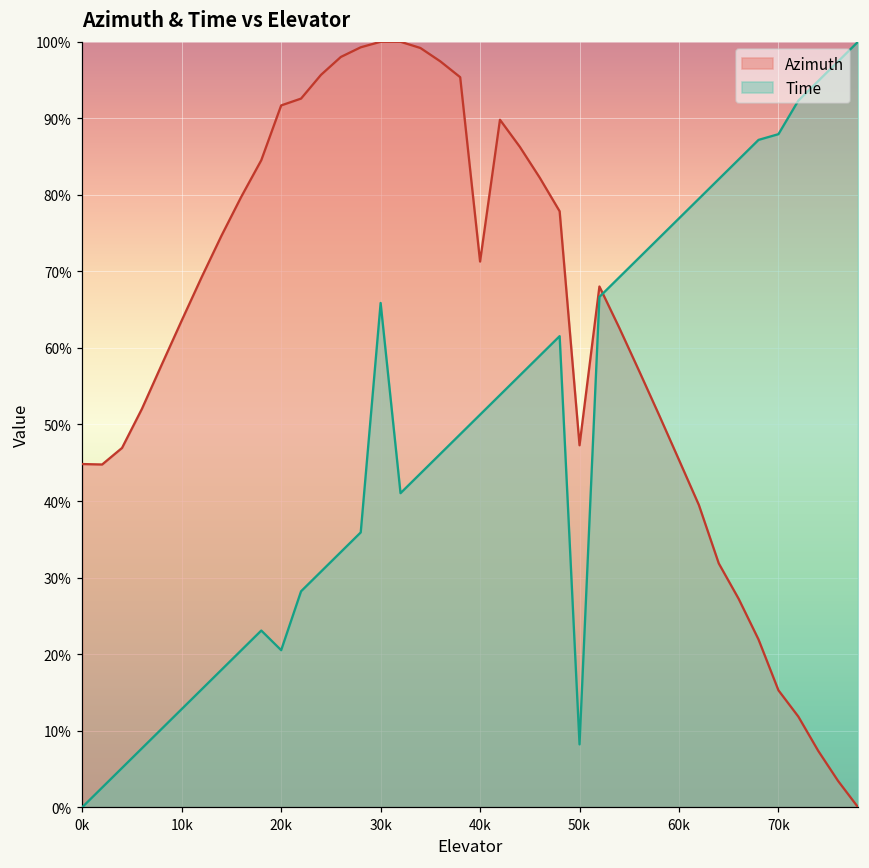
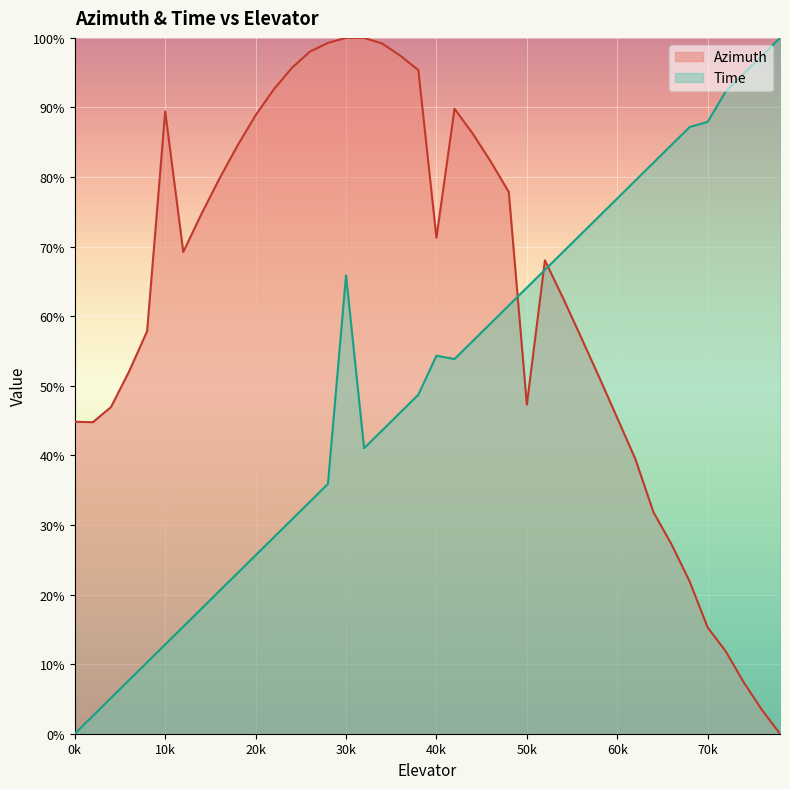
Azimuth, 10k: 64% -> 89%
Azimuth, 20k: 92% -> 89%
Time, 20k: 21% -> 26%
Time, 40k: 51% -> 54%
Time, 50k: 8% -> 64%
